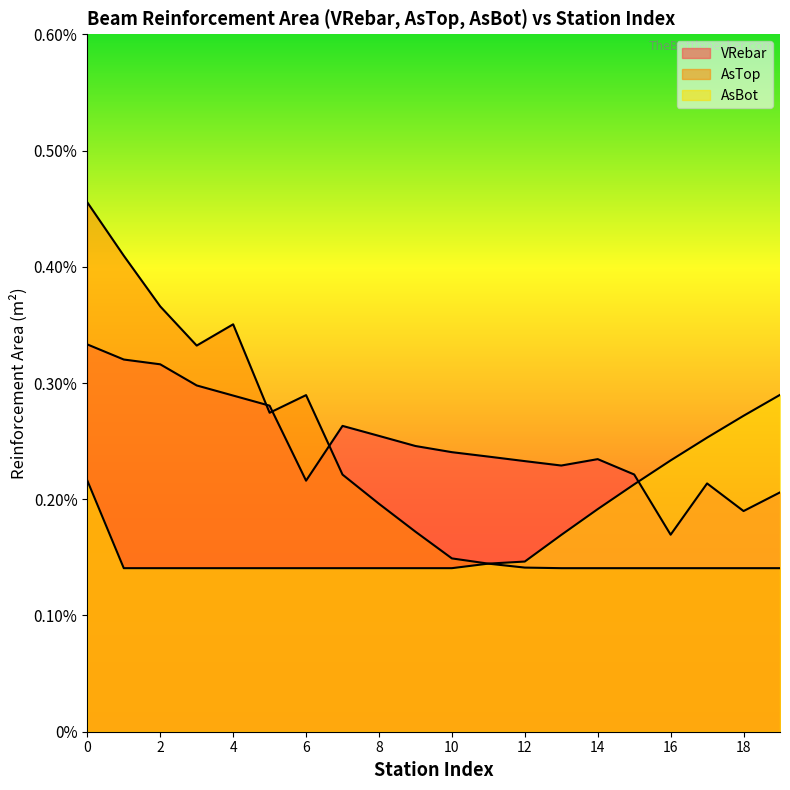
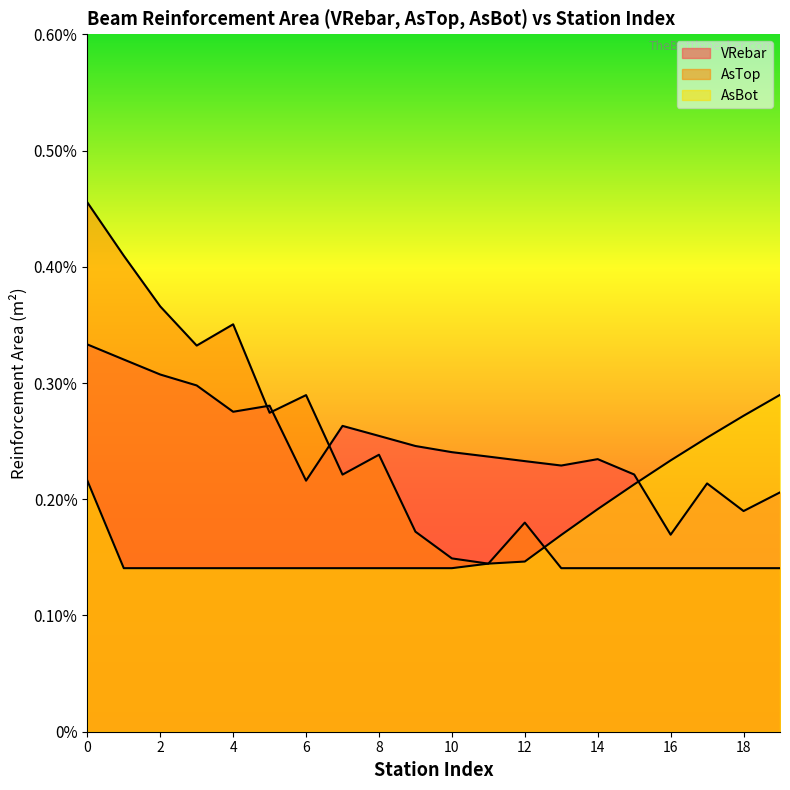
VRebar, 2: 0.316% -> 0.307%
VRebar, 4: 0.289% -> 0.275%
AsTop, 8: 0.196% -> 0.238%
AsTop, 12: 0.141% -> 0.180%
